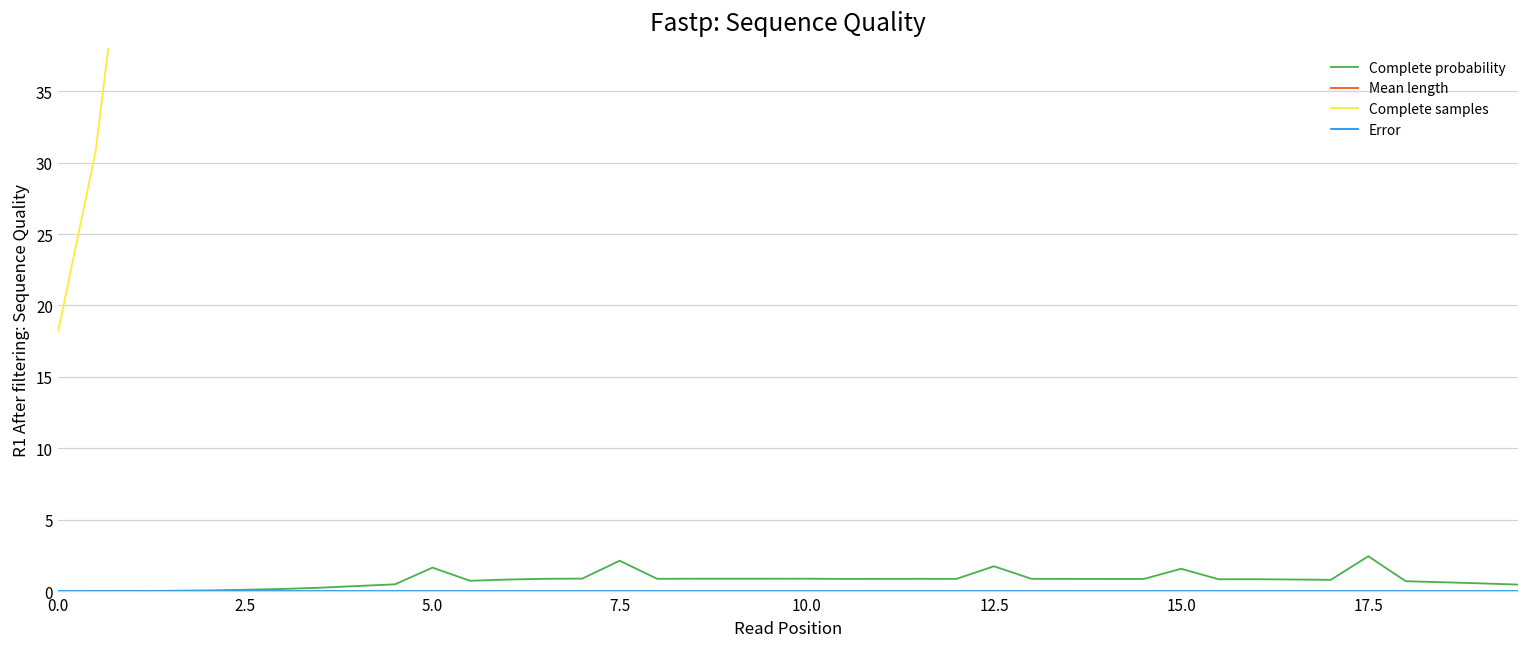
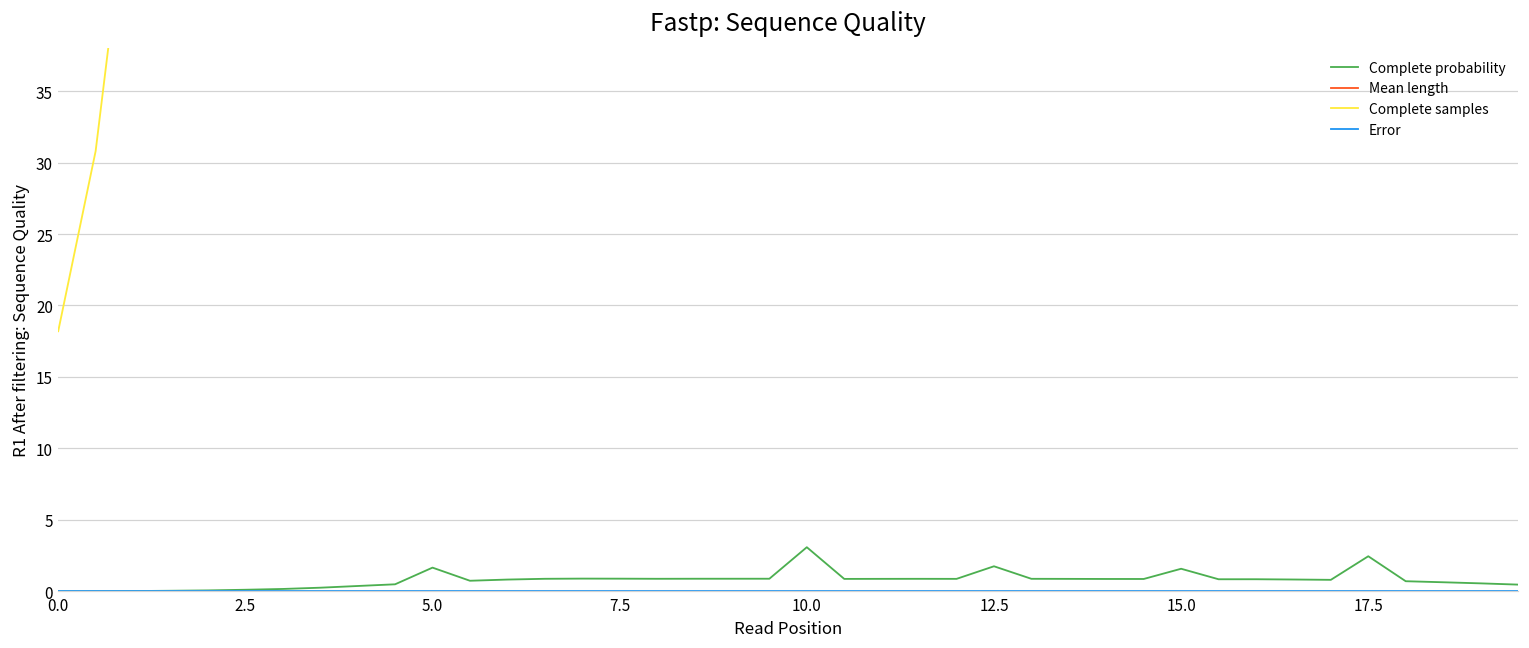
Complete probability, 7.5: 2.1 -> 0.9
Complete probability, 10.0: 0.9 -> 3.1
